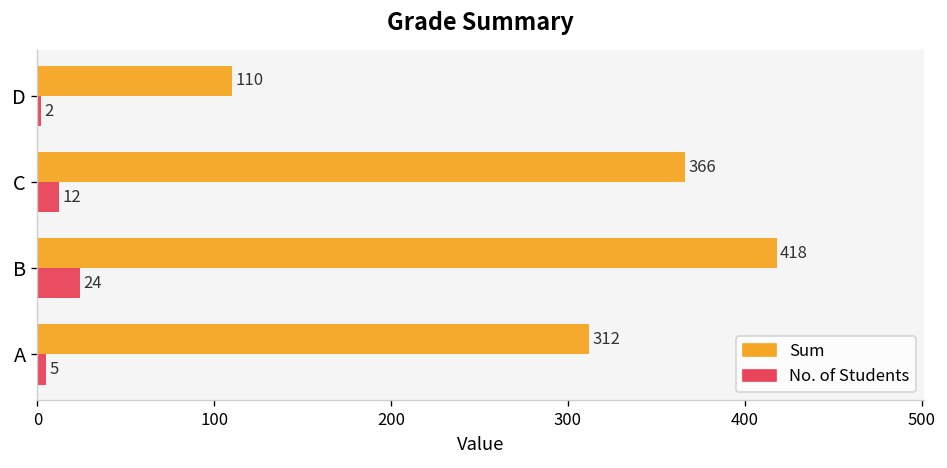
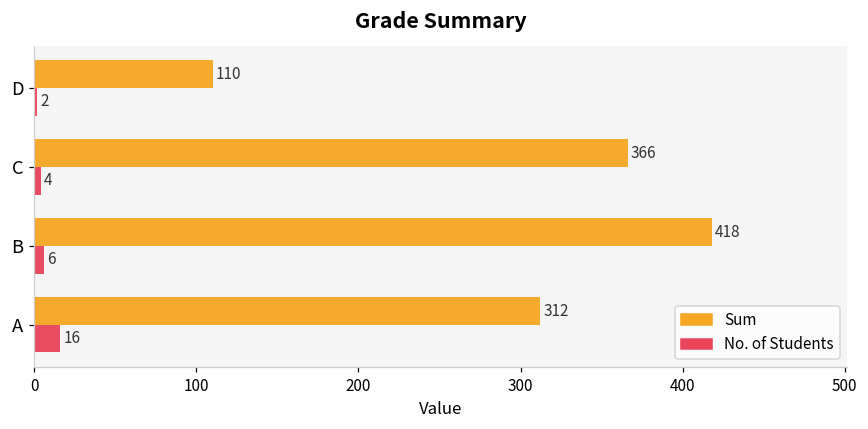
No. of Students, C: 12 -> 4
No. of Students, B: 24 -> 6
No. of Students, A: 5 -> 16
